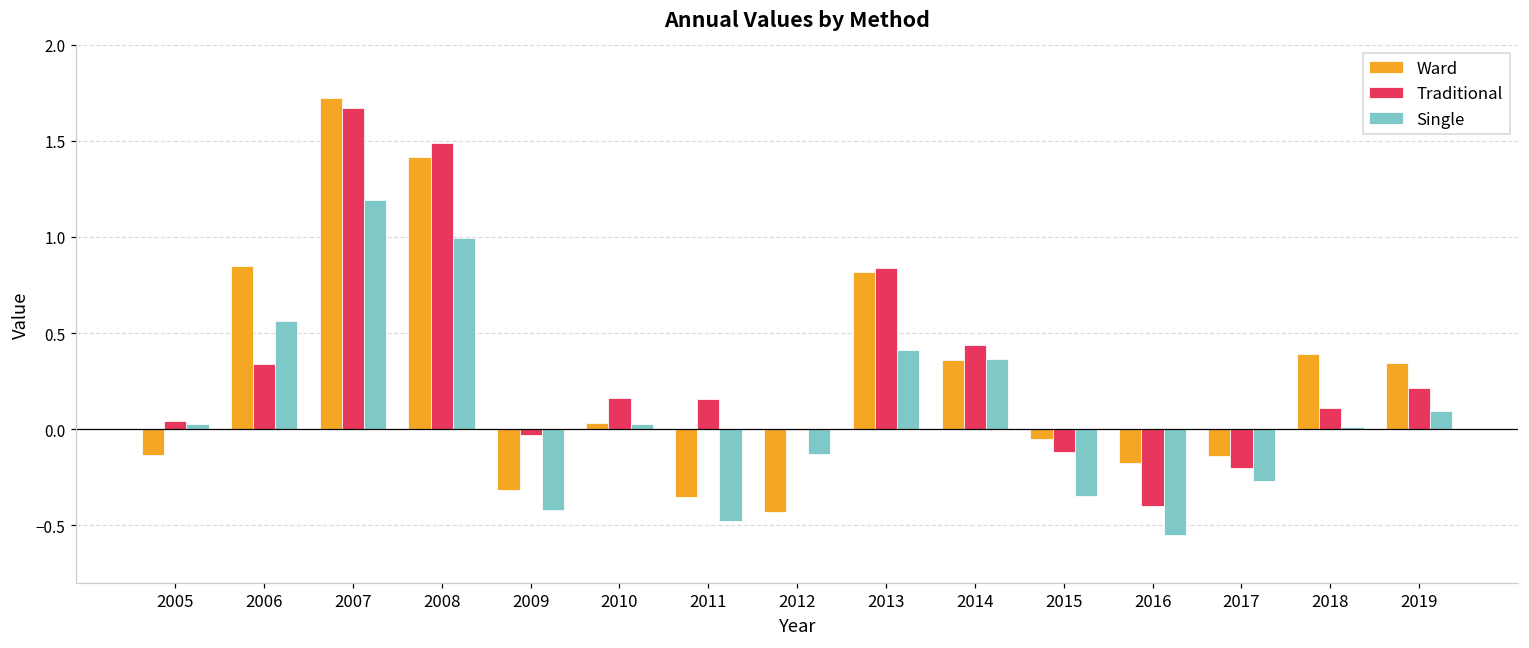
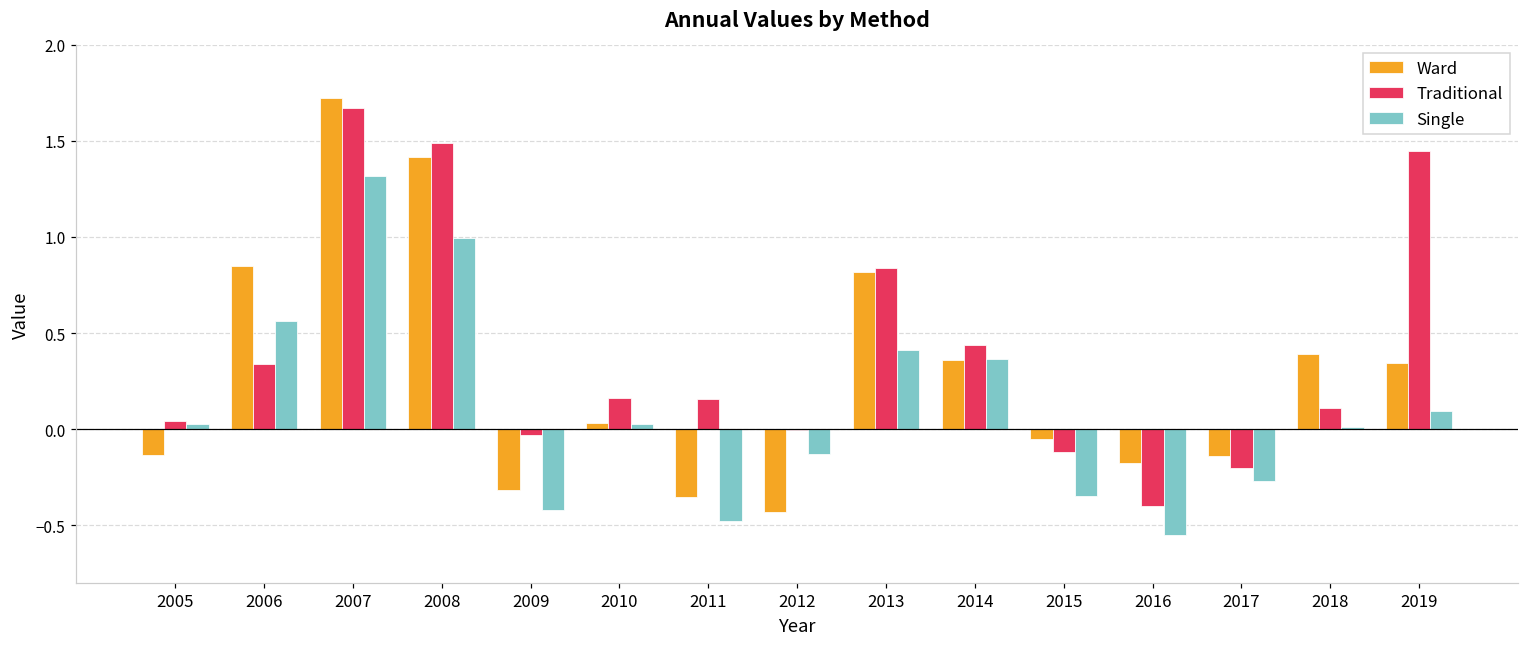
Single, 2007: 1.19 -> 1.31
Traditional, 2019: 0.21 -> 1.45
